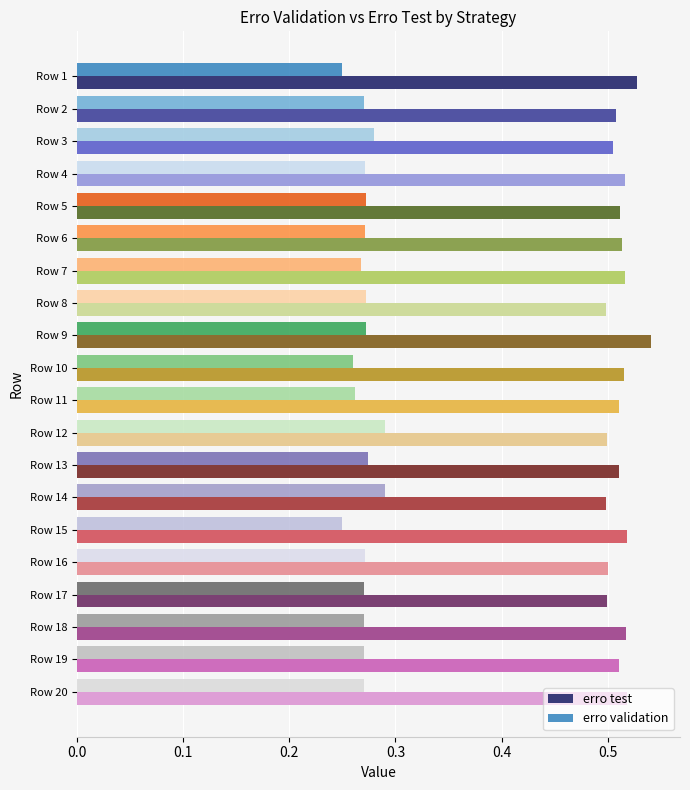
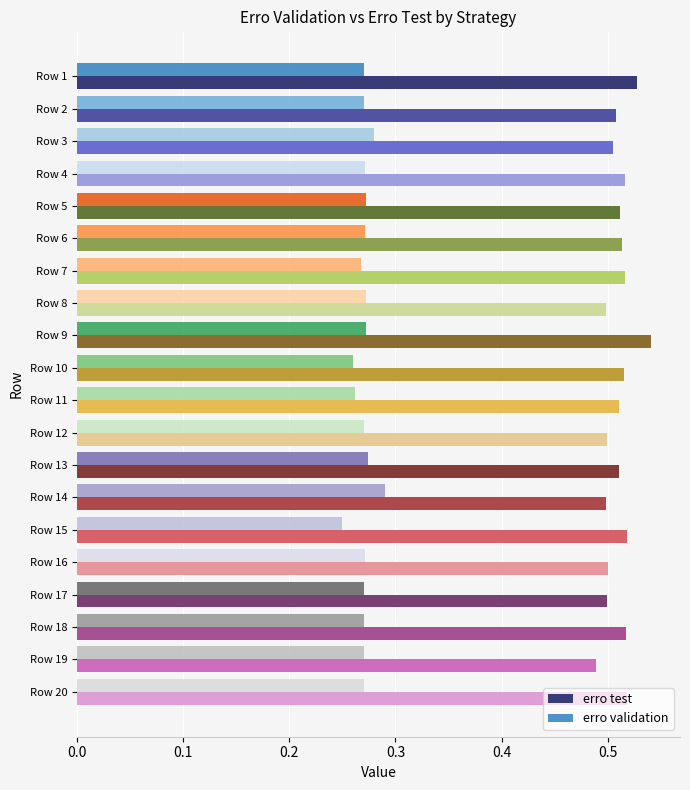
erro validation, Row 1: 0.25 -> 0.27
erro validation, Row 12: 0.29 -> 0.27
erro test, Row 19: 0.511 -> 0.489
